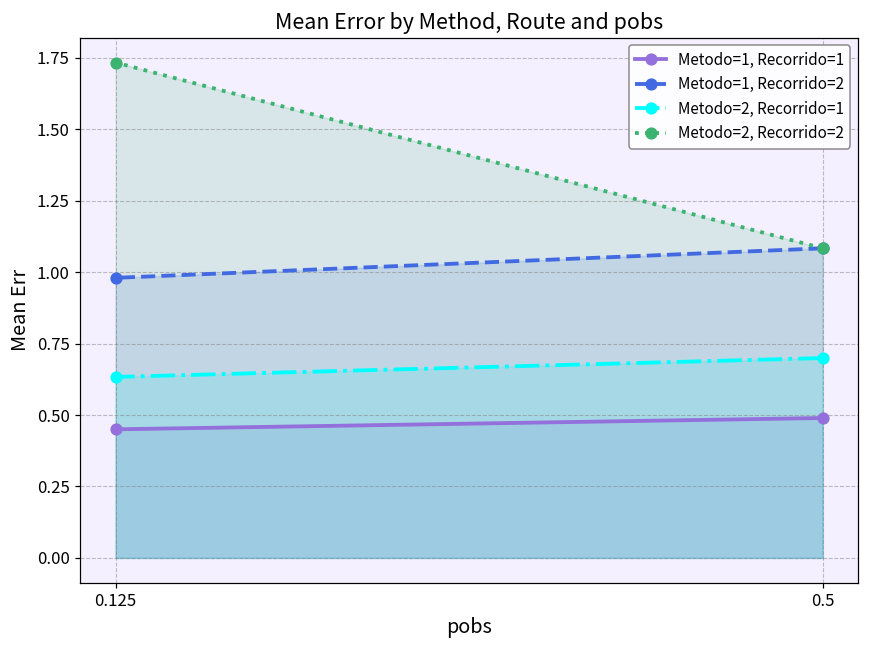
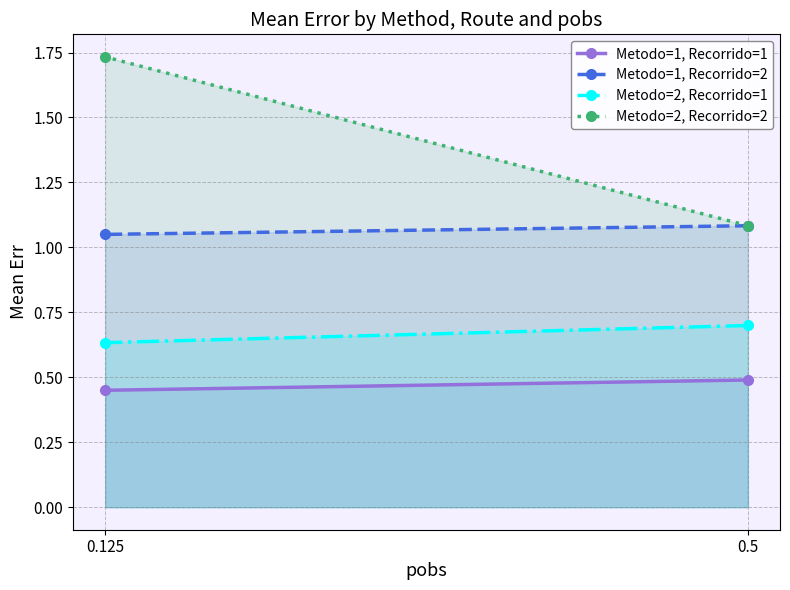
Metodo=1, Recorrido=2, 0.125: 0.98 -> 1.05
